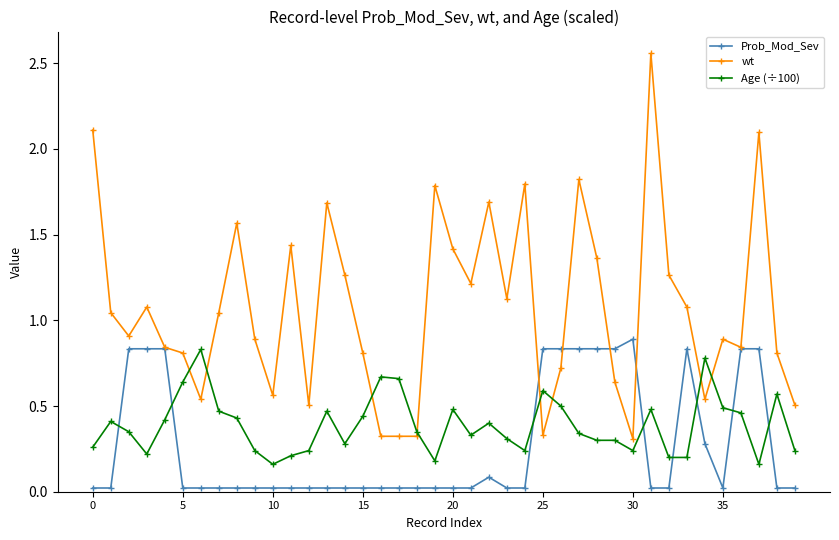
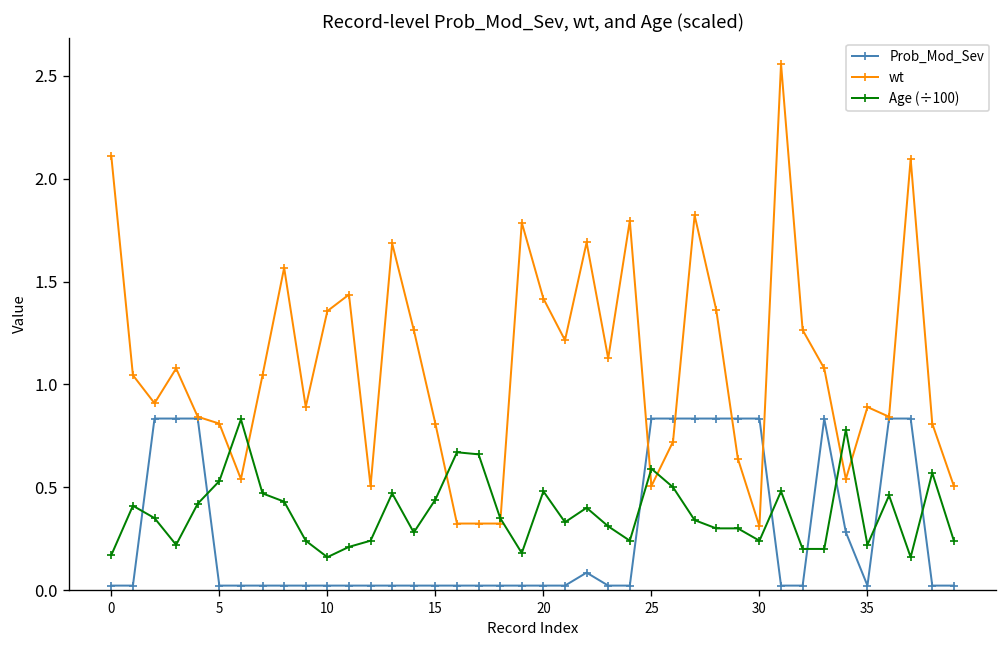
Age (÷100), 0: 0.26 -> 0.17
Age (÷100), 5: 0.64 -> 0.53
wt, 10: 0.56 -> 1.36
wt, 25: 0.33 -> 0.51
Prob_Mod_Sev, 30: 0.89 -> 0.83
Age (÷100), 35: 0.49 -> 0.22
